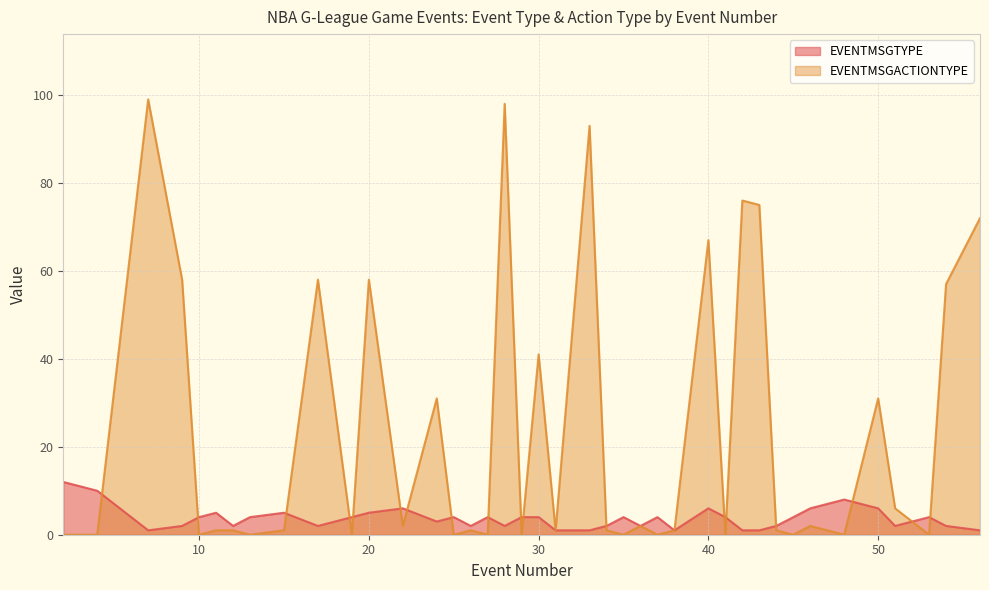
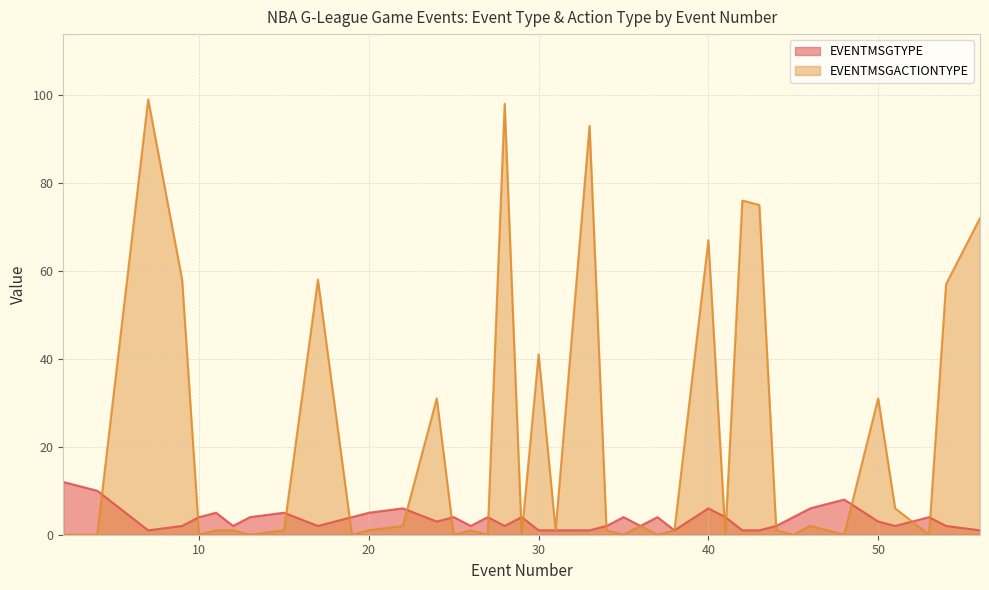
EVENTMSGACTIONTYPE, 20: 58 -> 1
EVENTMSGTYPE, 30: 4 -> 1
EVENTMSGTYPE, 50: 6 -> 3
